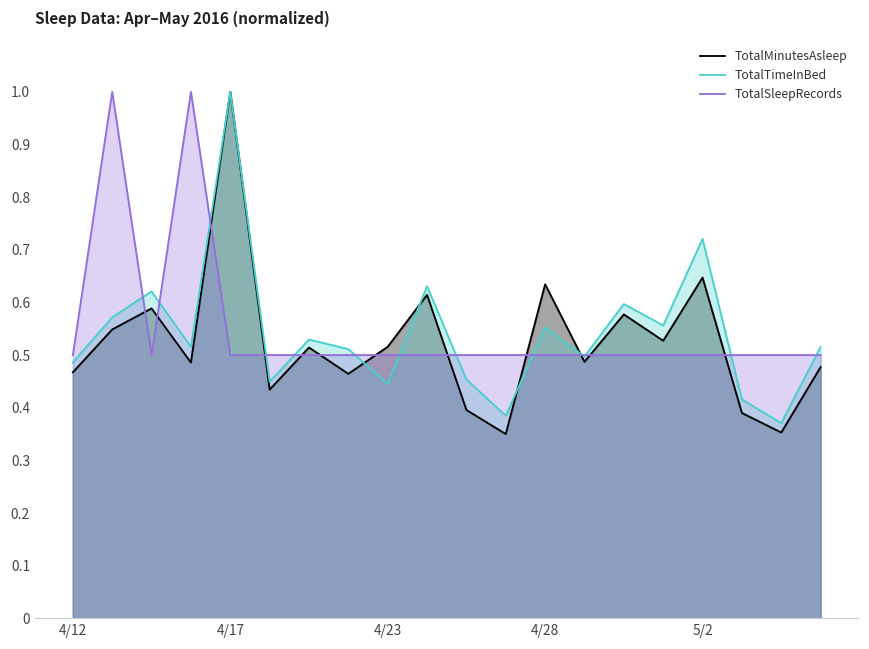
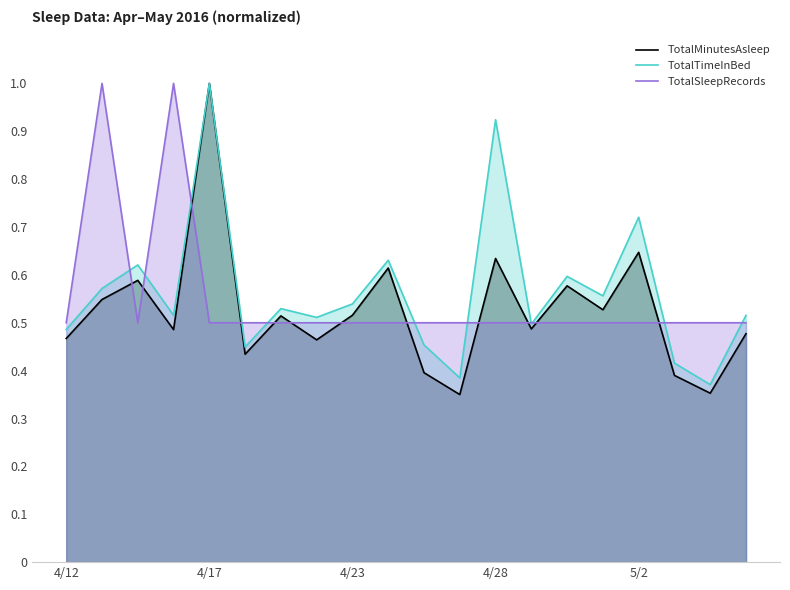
TotalTimeInBed, 4/23: 0.45 -> 0.54
TotalTimeInBed, 4/28: 0.55 -> 0.92
